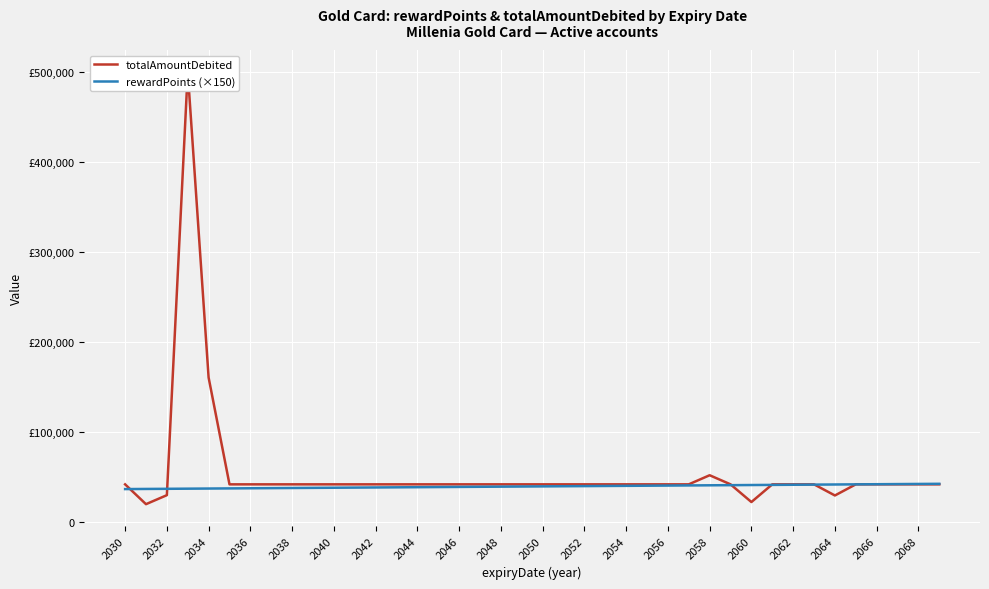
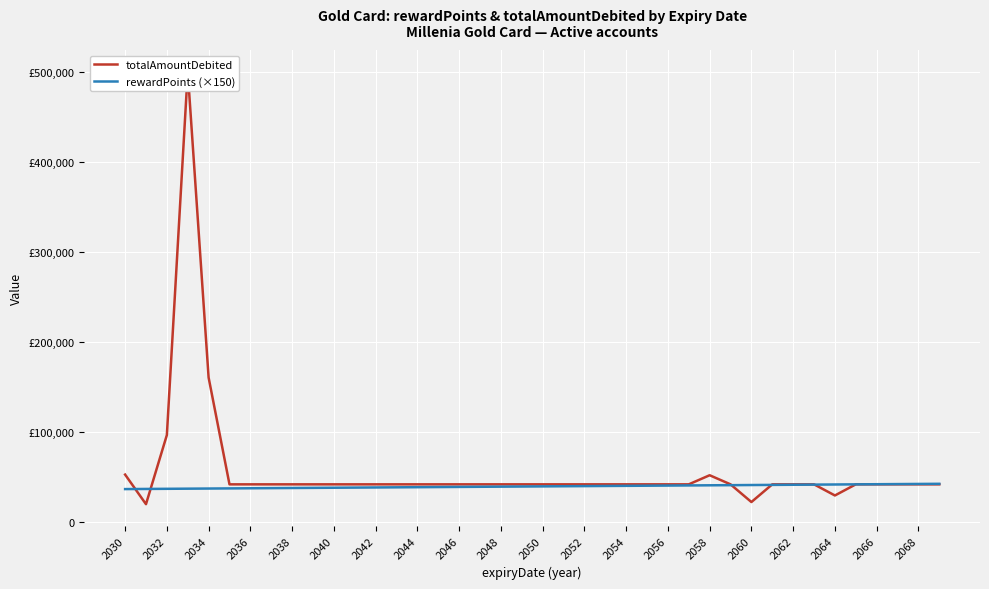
totalAmountDebited, 2030: £40,000 -> £50,000
totalAmountDebited, 2032: £30,000 -> £100,000
